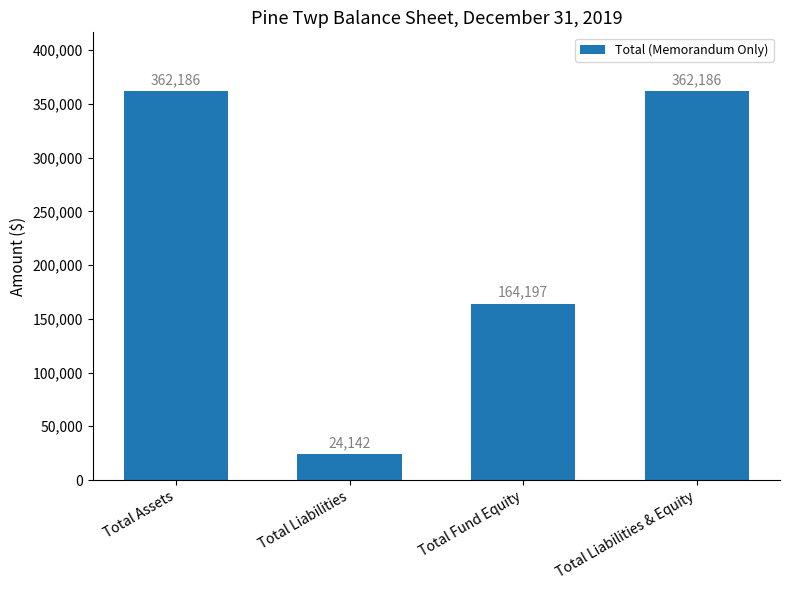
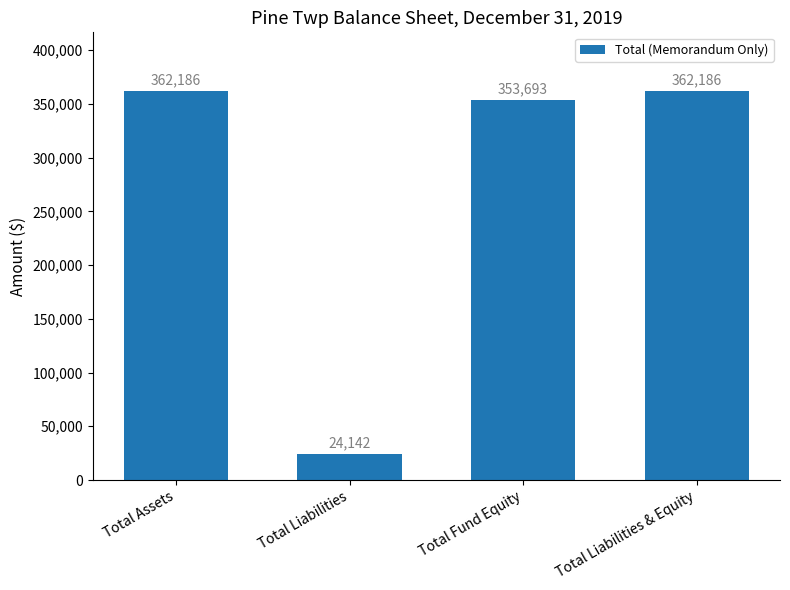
Total Fund Equity: 164,197 -> 353,693
